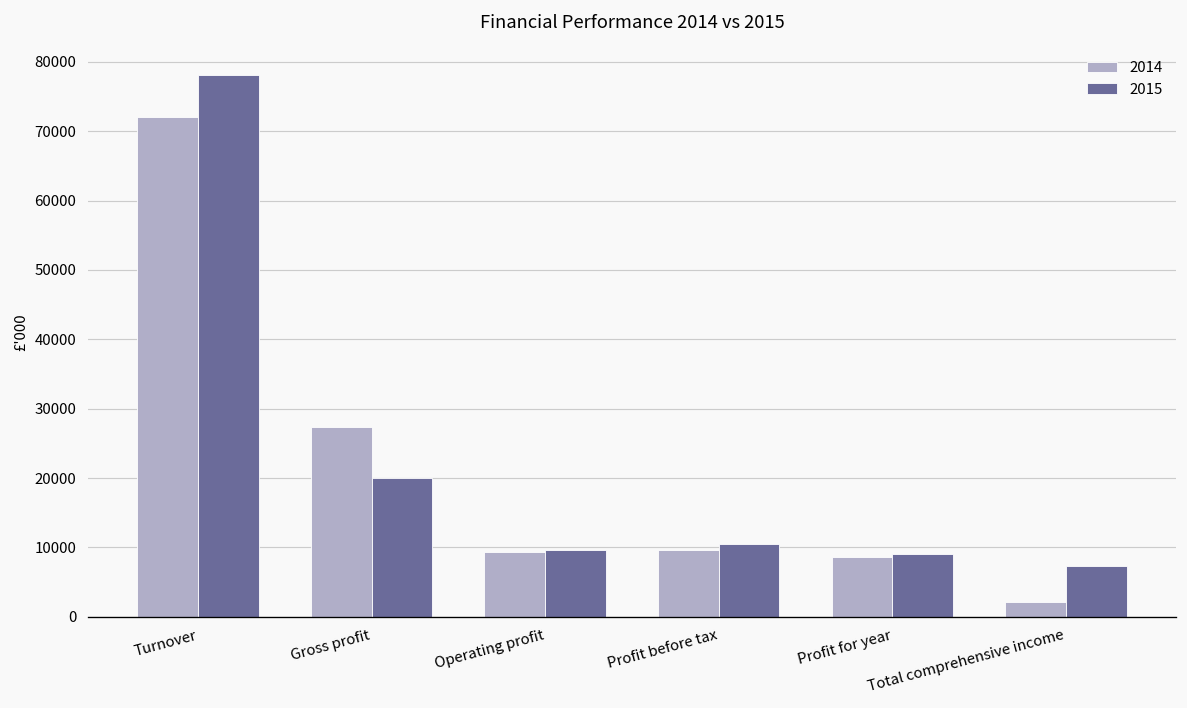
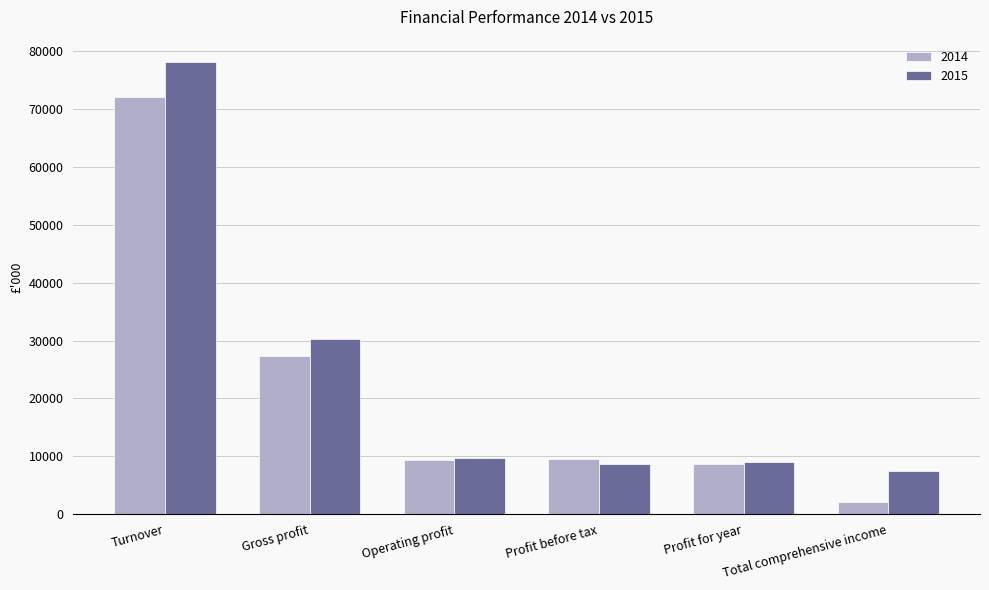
2015, Gross profit: 20000 -> 30000
2015, Profit before tax: 10000 -> 9000
